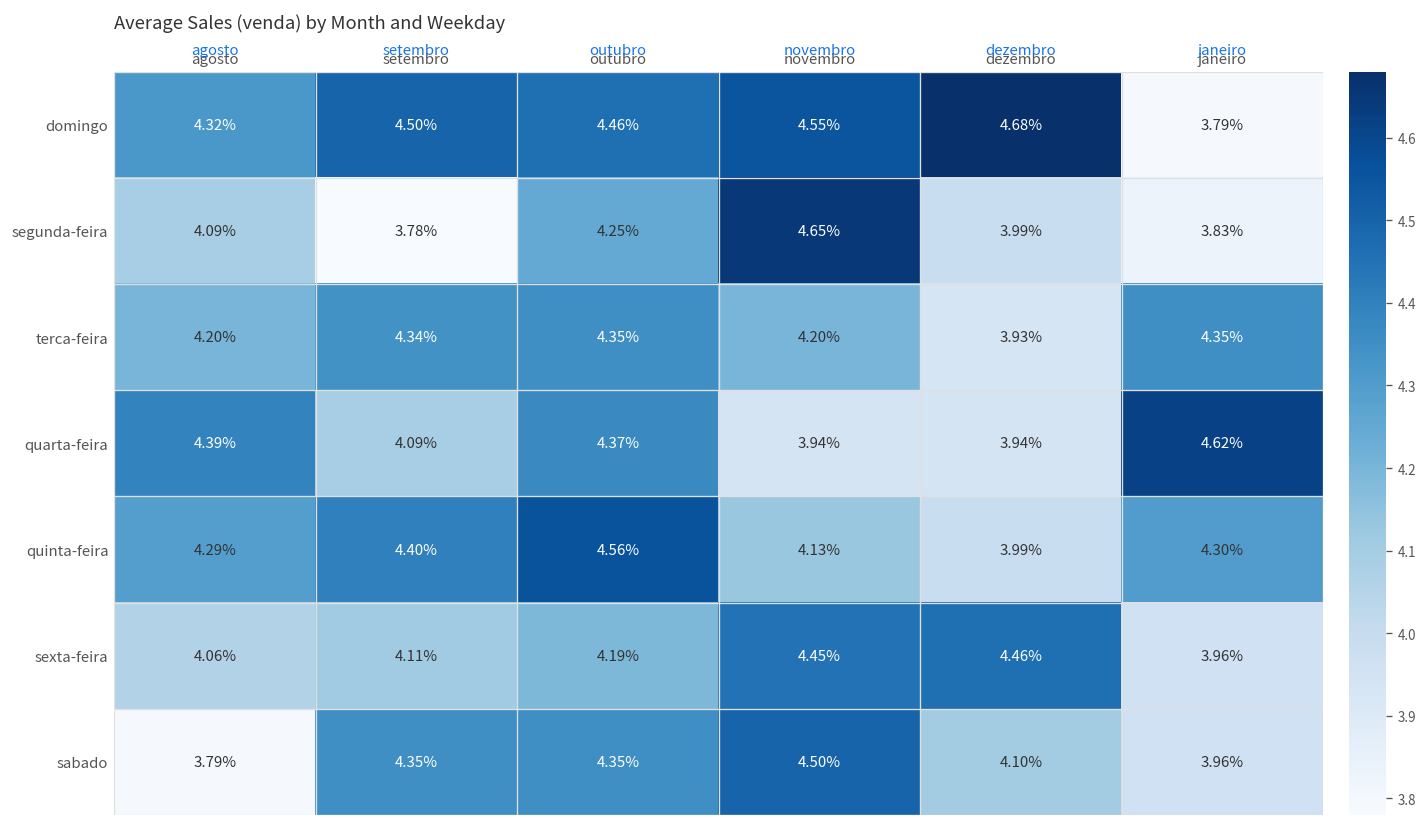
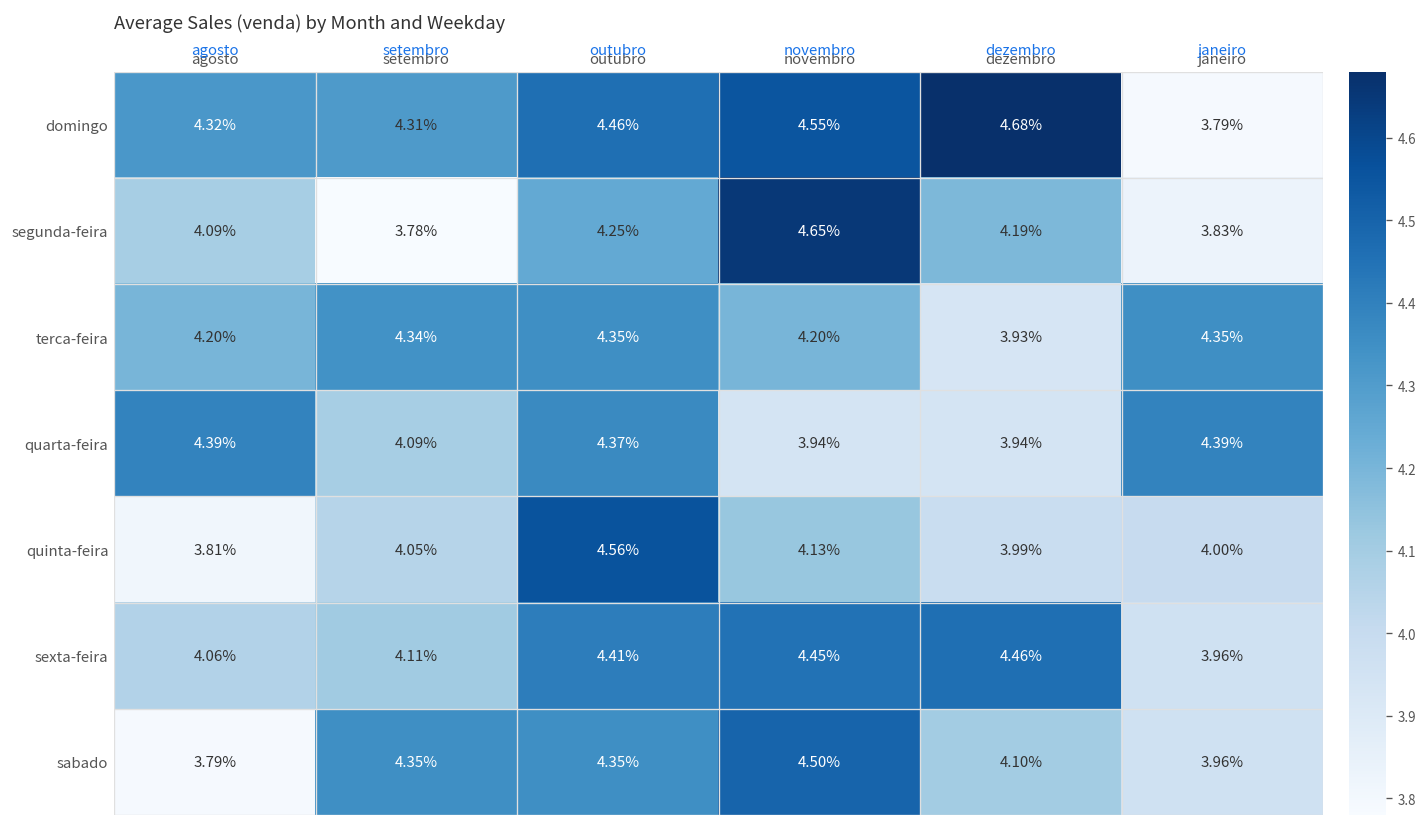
domingo, setembro: 4.50% -> 4.31%
segunda-feira, dezembro: 3.99% -> 4.19%
quarta-feira, janeiro: 4.62% -> 4.39%
quinta-feira, agosto: 4.29% -> 3.81%
quinta-feira, setembro: 4.40% -> 4.05%
quinta-feira, janeiro: 4.30% -> 4.00%
sexta-feira, outubro: 4.19% -> 4.41%
